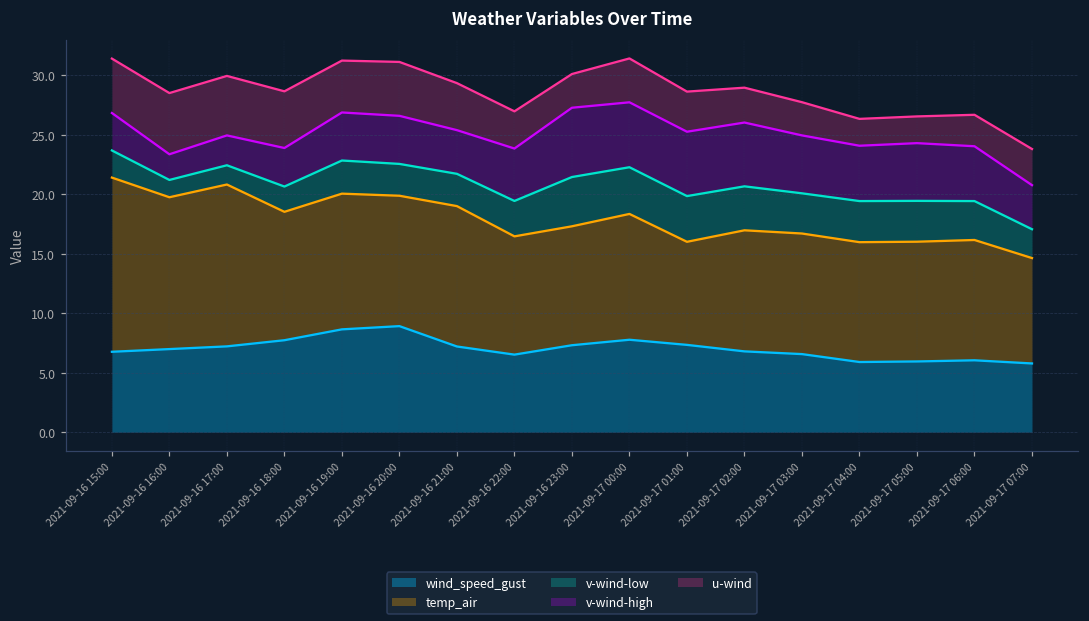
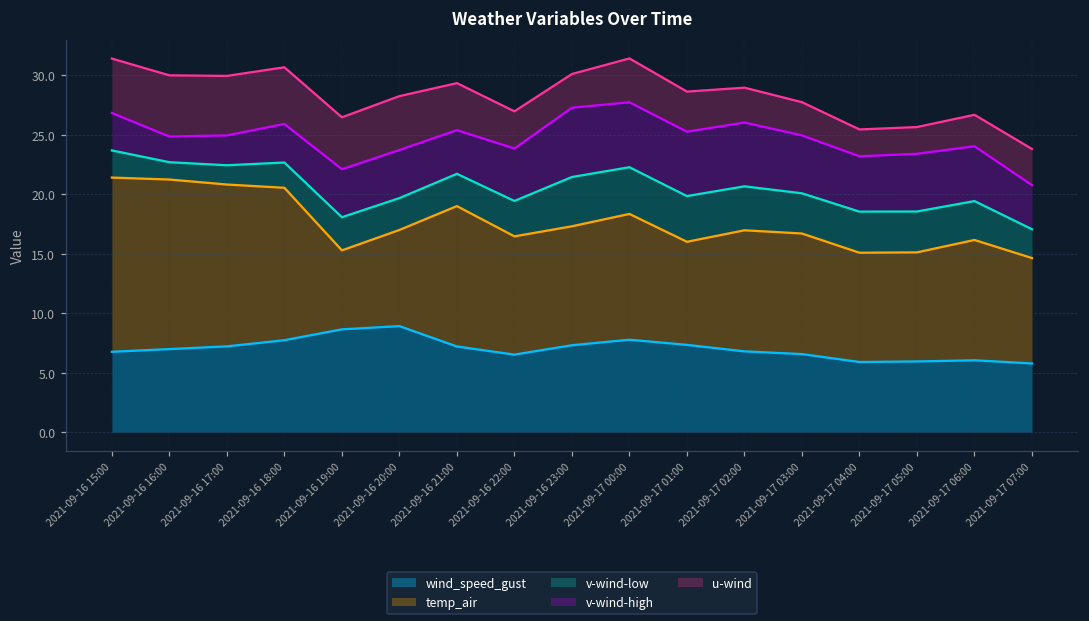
temp_air, 2021-09-16 16:00: 12.8 -> 14.3
temp_air, 2021-09-16 18:00: 10.8 -> 12.8
temp_air, 2021-09-16 19:00: 11.4 -> 6.6
temp_air, 2021-09-16 20:00: 11.0 -> 8.1
temp_air, 2021-09-17 04:00: 10.1 -> 9.2
temp_air, 2021-09-17 05:00: 10.1 -> 9.2
